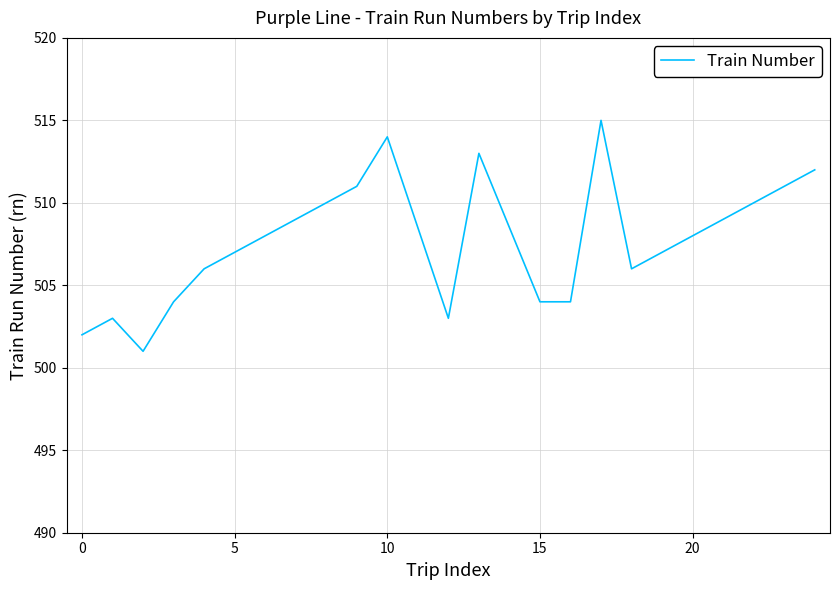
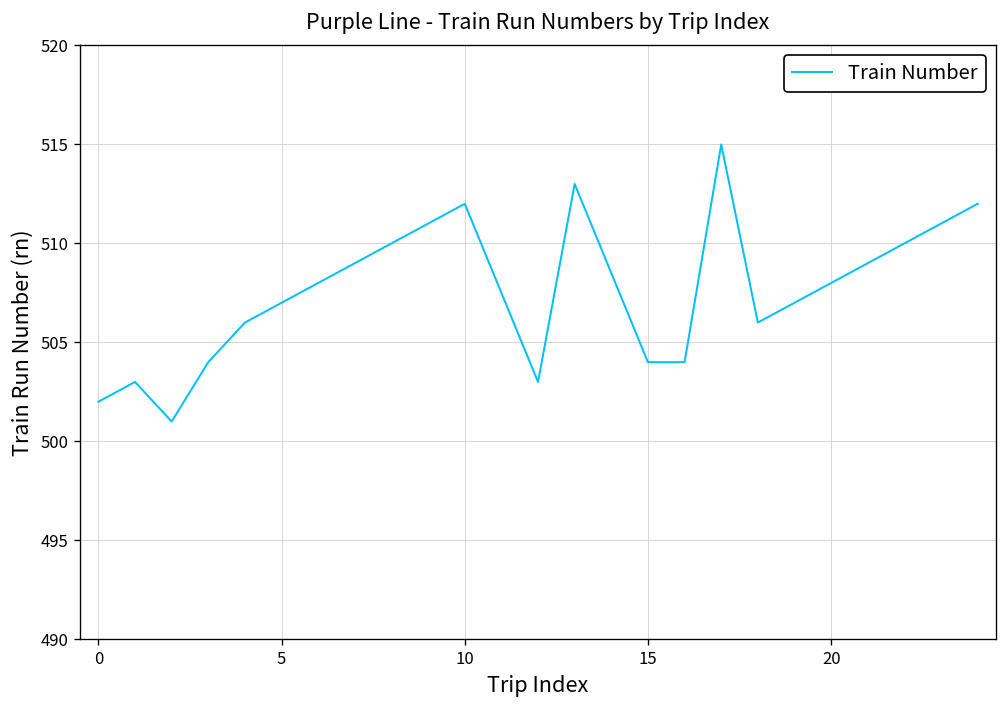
10: 514 -> 512
